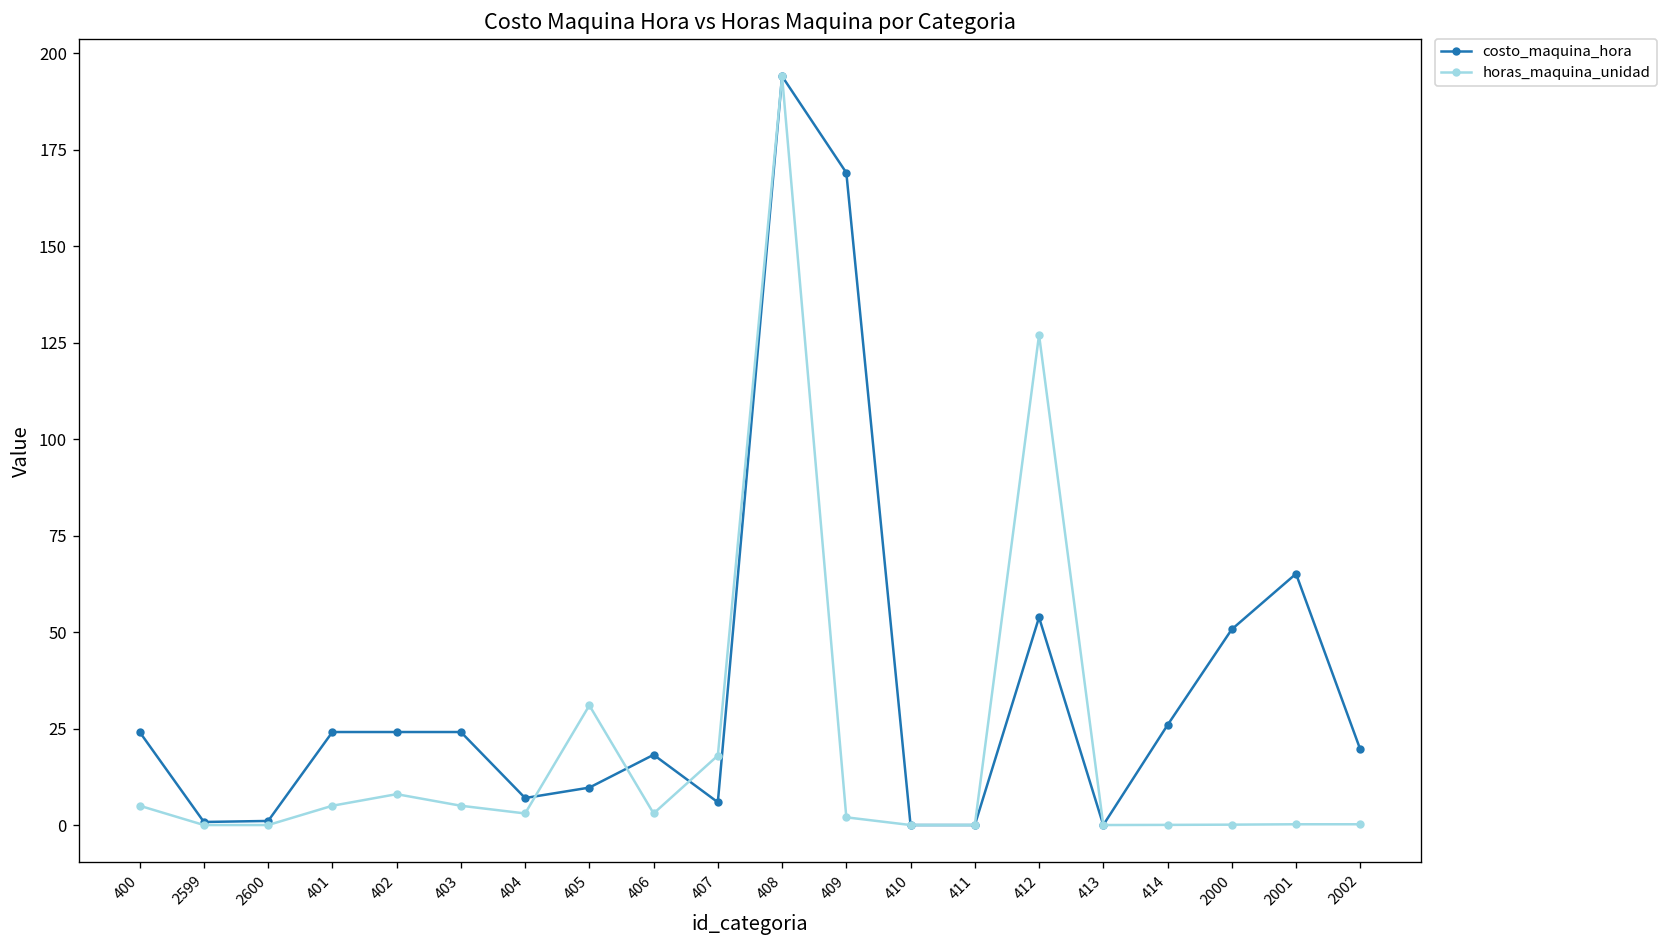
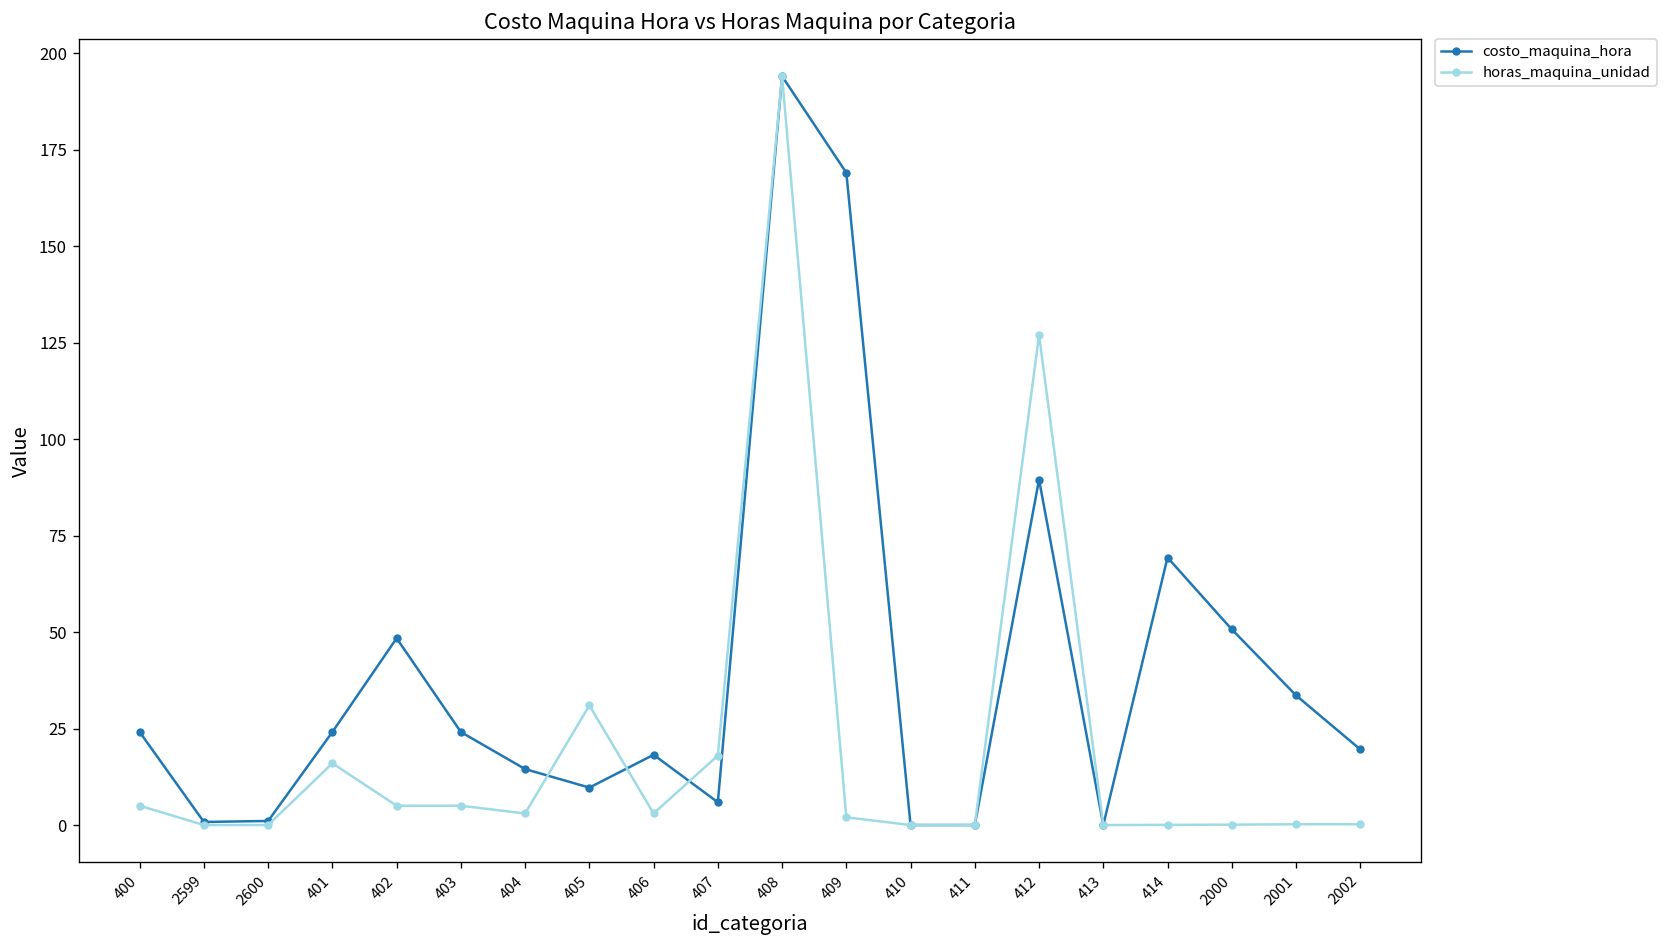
horas_maquina_unidad, 401: 5 -> 16
costo_maquina_hora, 402: 24 -> 48
horas_maquina_unidad, 402: 8 -> 5
costo_maquina_hora, 404: 7 -> 15
costo_maquina_hora, 412: 54 -> 90
costo_maquina_hora, 414: 26 -> 69
costo_maquina_hora, 2001: 65 -> 34
